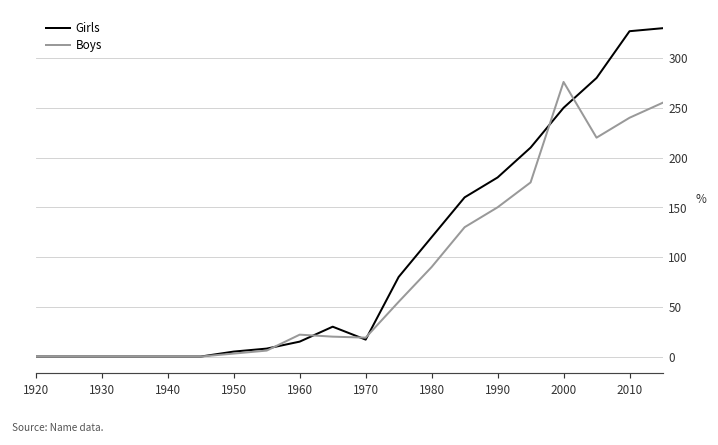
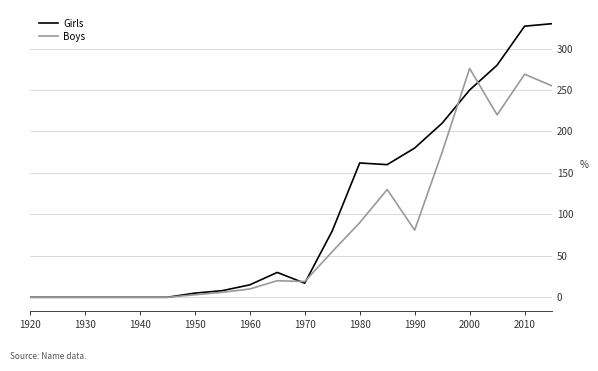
Boys, 1960: 20 -> 10
Girls, 1980: 120 -> 160
Boys, 1990: 150 -> 80
Boys, 2010: 240 -> 270
